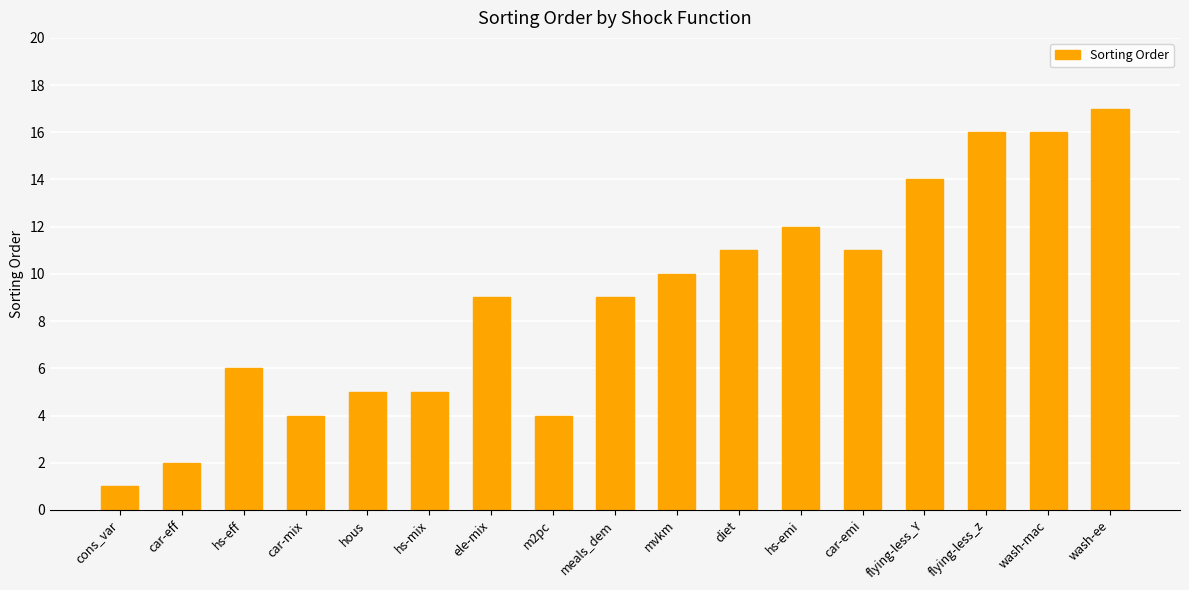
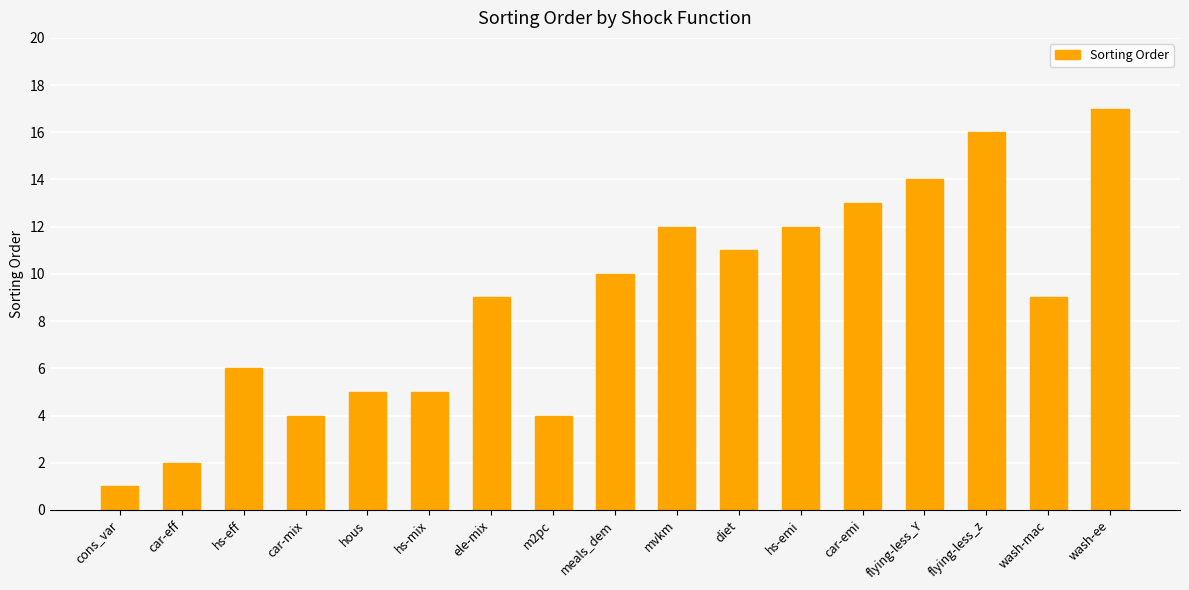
meals_dem: 9 -> 10
mvkm: 10 -> 12
car-emi: 11 -> 13
wash-mac: 16 -> 9
